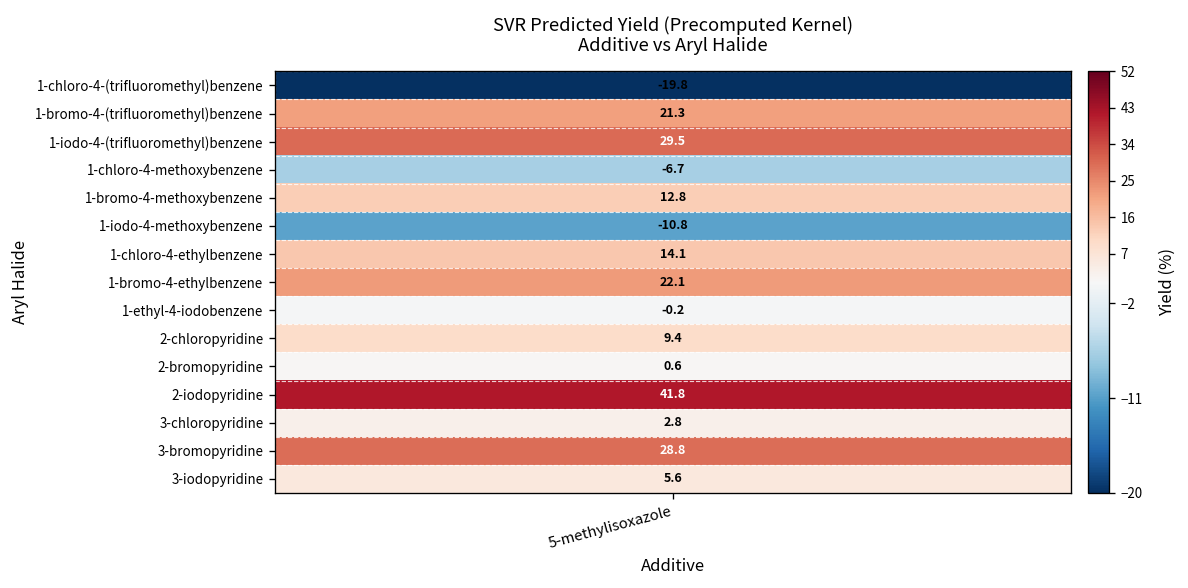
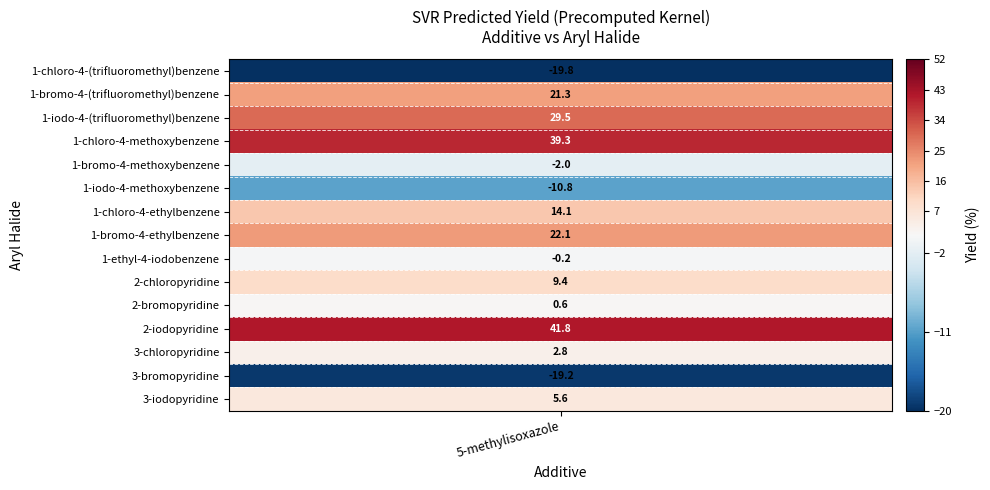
1-chloro-4-methoxybenzene, 5-methylisoxazole: -6.7 -> 39.3
1-bromo-4-methoxybenzene, 5-methylisoxazole: 12.8 -> -2.0
3-bromopyridine, 5-methylisoxazole: 28.8 -> -19.2
